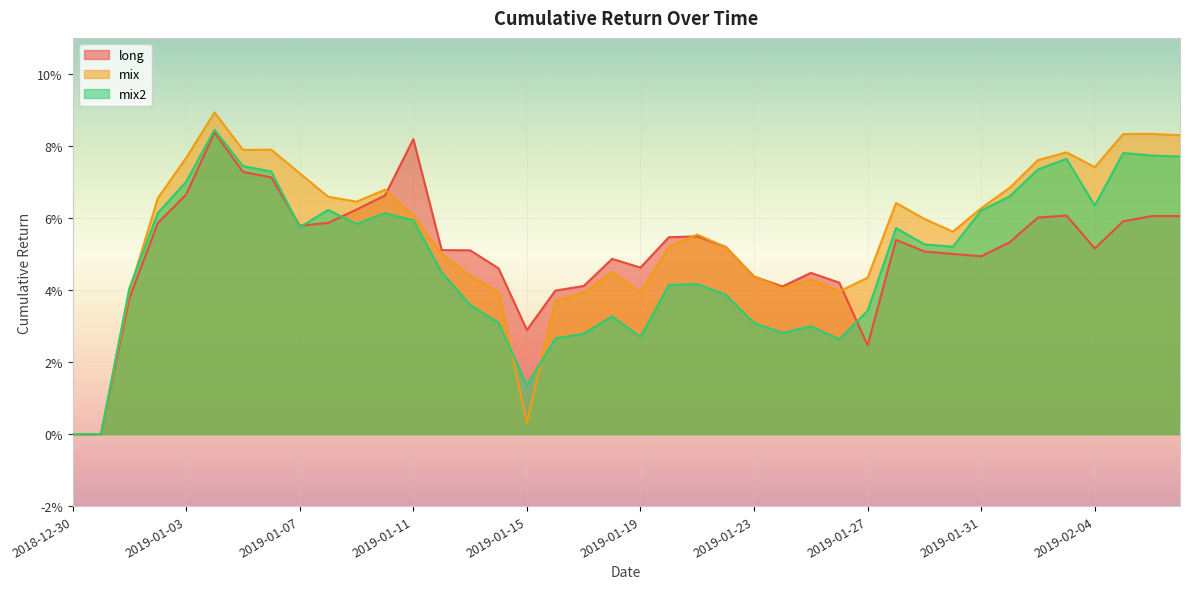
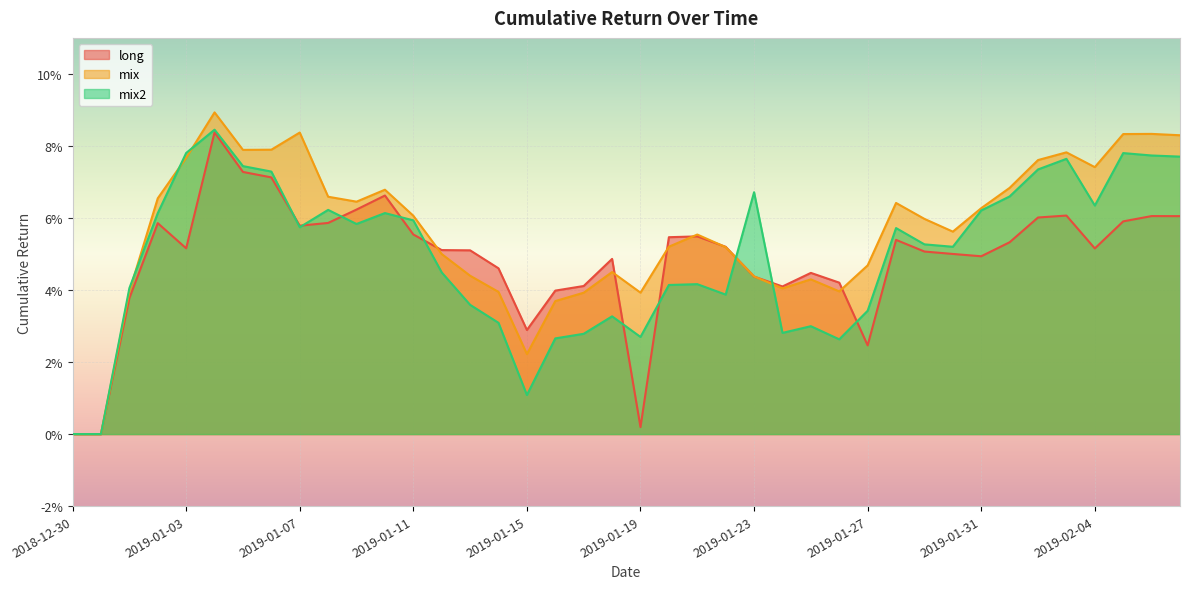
long, 2019-01-03: 6.7% -> 5.2%
mix2, 2019-01-03: 7.0% -> 7.8%
mix, 2019-01-07: 7.2% -> 8.4%
long, 2019-01-11: 8.2% -> 5.5%
mix, 2019-01-15: 0.3% -> 2.2%
mix2, 2019-01-15: 1.4% -> 1.1%
long, 2019-01-19: 4.6% -> 0.2%
mix2, 2019-01-23: 3.1% -> 6.7%
mix, 2019-01-27: 4.3% -> 4.7%
